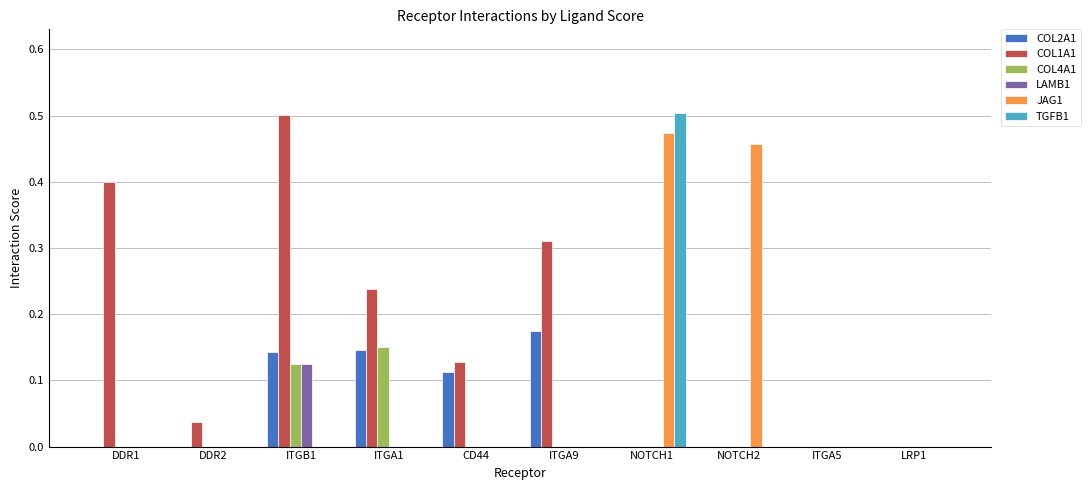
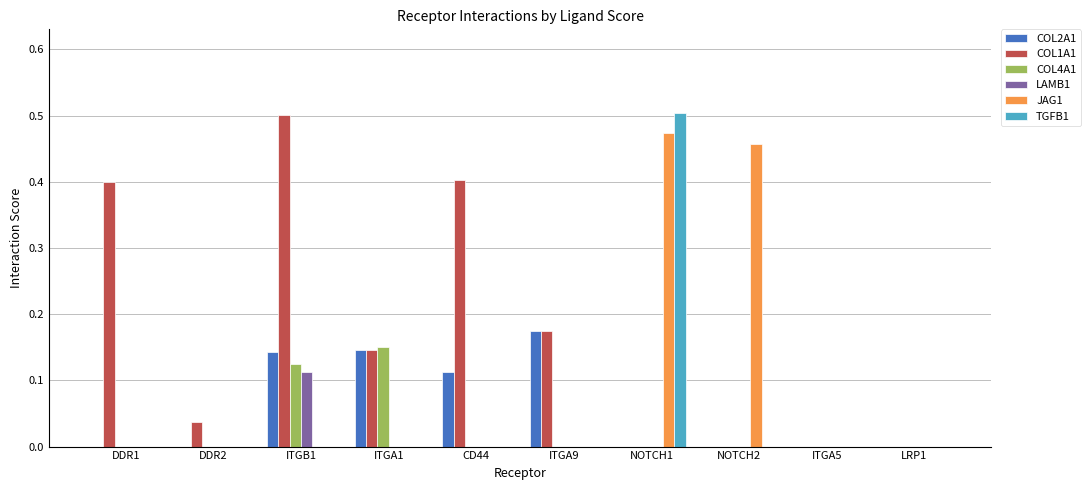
LAMB1, ITGB1: 0.12 -> 0.11
COL1A1, ITGA1: 0.24 -> 0.15
COL1A1, CD44: 0.13 -> 0.40
COL1A1, ITGA9: 0.31 -> 0.17
